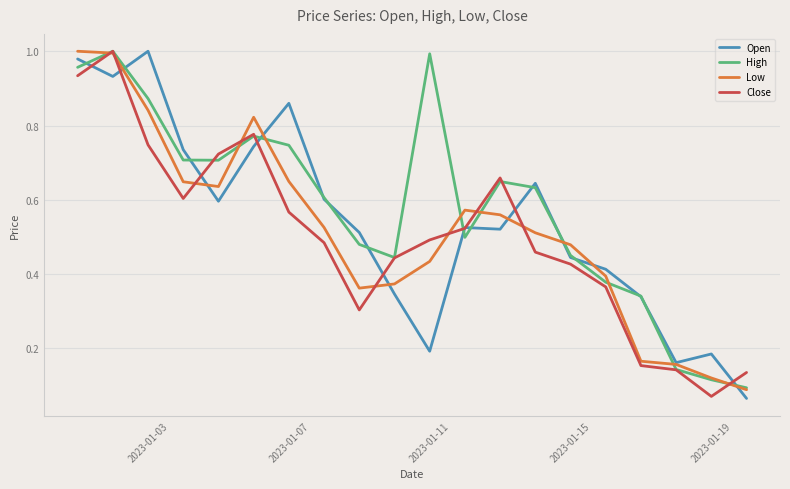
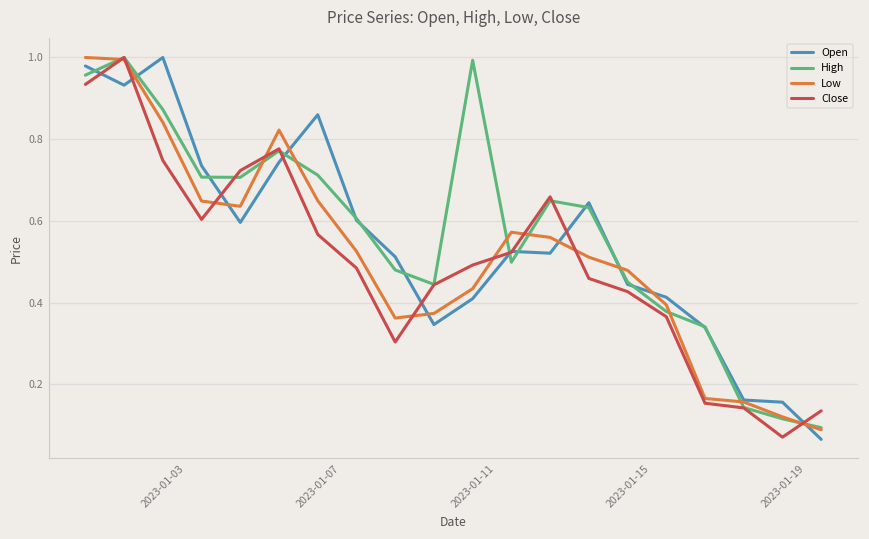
High, 2023-01-07: 0.75 -> 0.71
Open, 2023-01-11: 0.19 -> 0.41
Open, 2023-01-19: 0.18 -> 0.16
